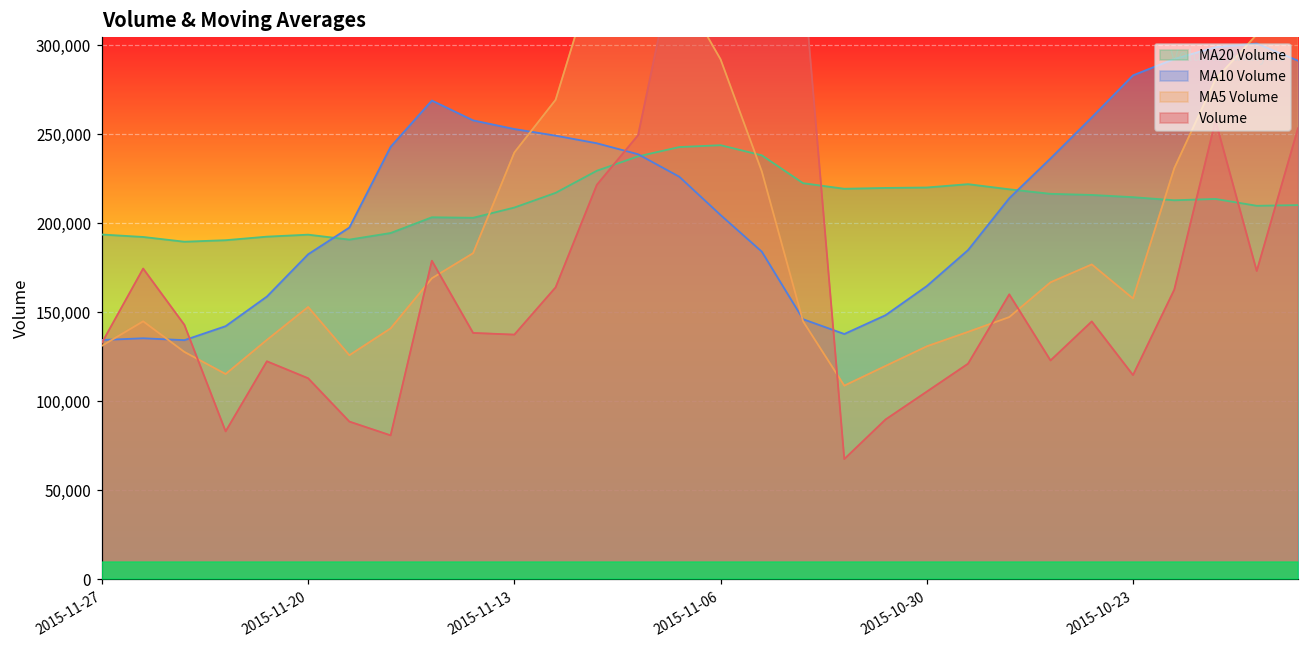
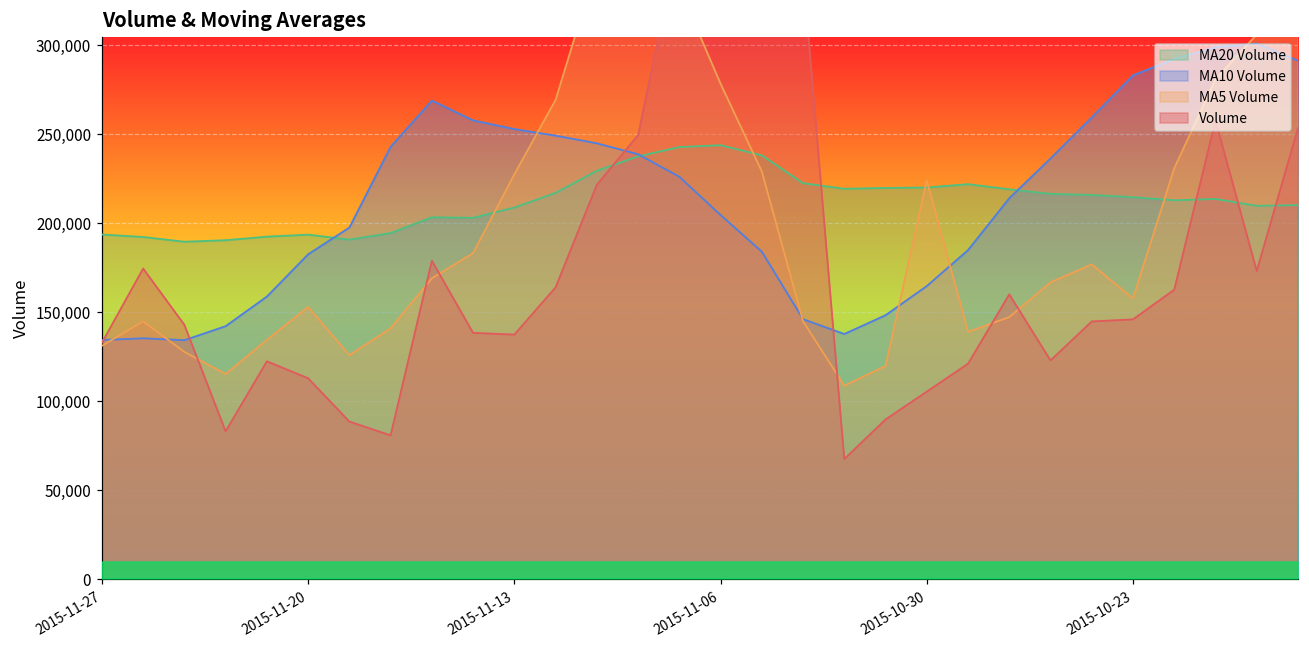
MA5 Volume, 2015-11-13: 240,000 -> 227,000
MA5 Volume, 2015-11-06: 292,000 -> 278,000
MA5 Volume, 2015-10-30: 131,000 -> 224,000
Volume, 2015-10-23: 115,000 -> 146,000
